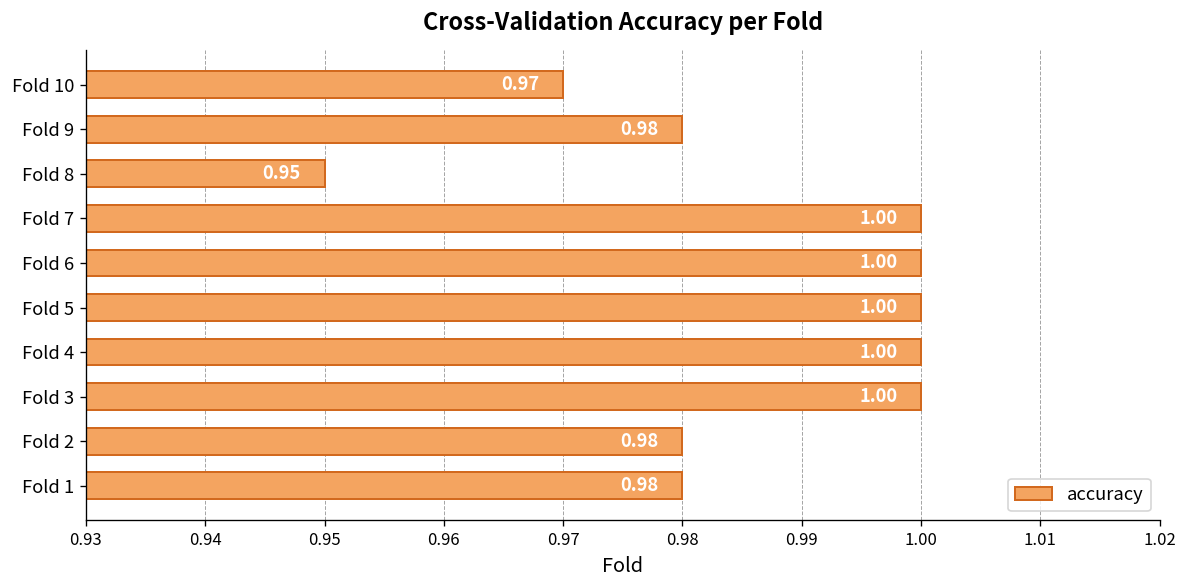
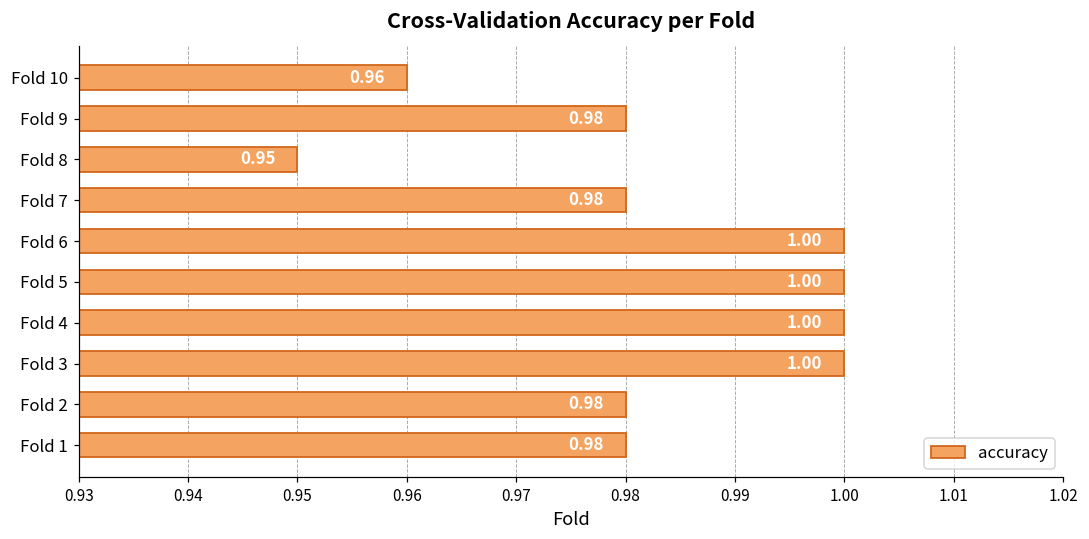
Fold 10: 0.97 -> 0.96
Fold 7: 1.00 -> 0.98
